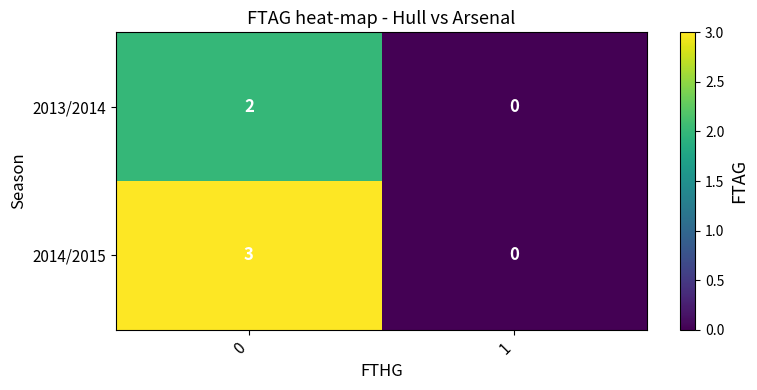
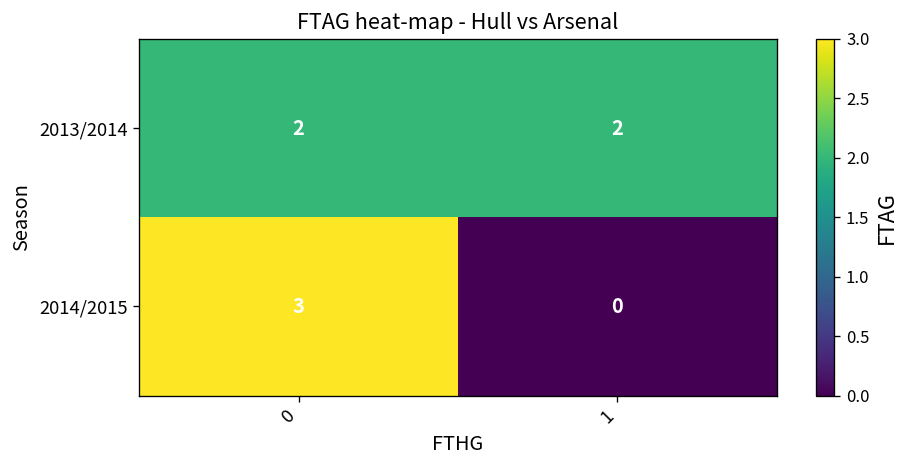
2013/2014, 1: 0 -> 2
